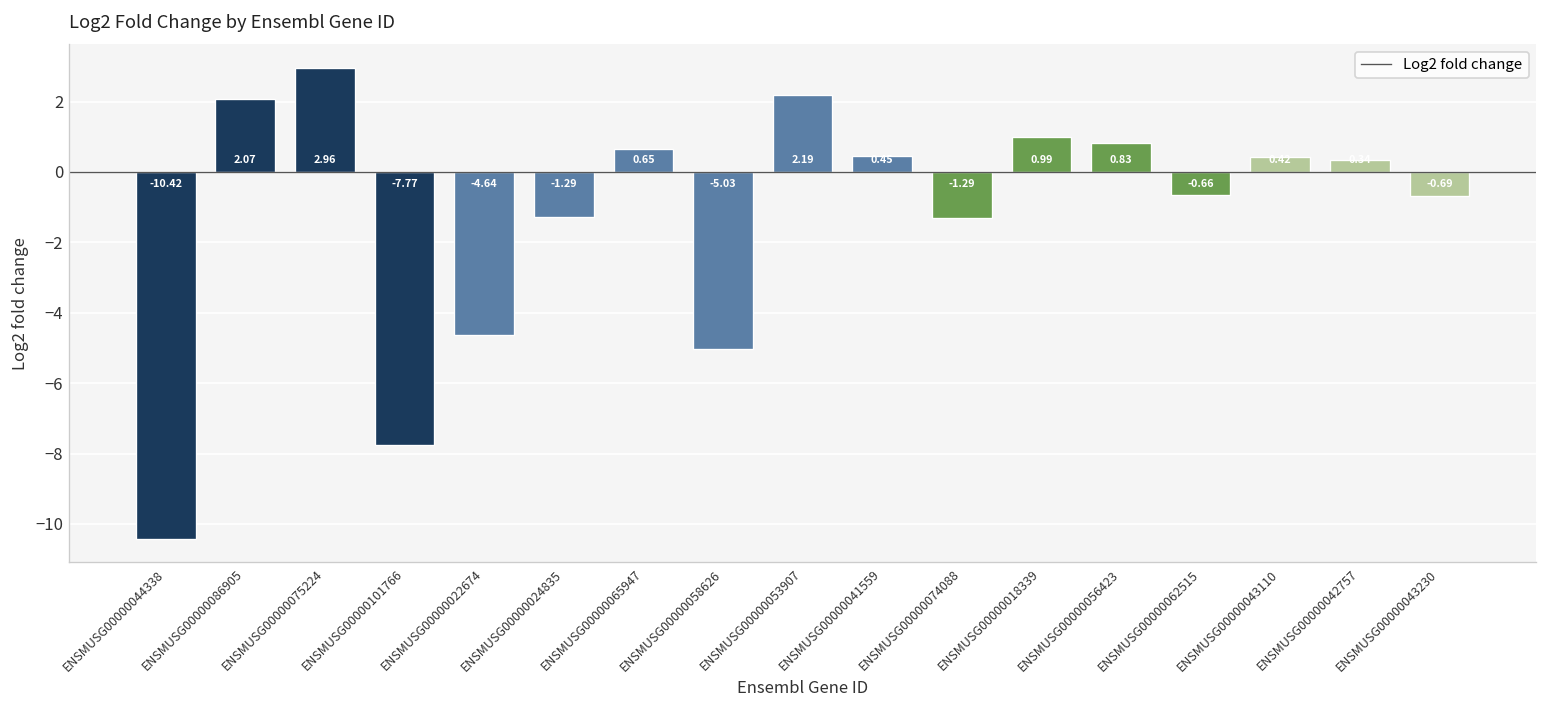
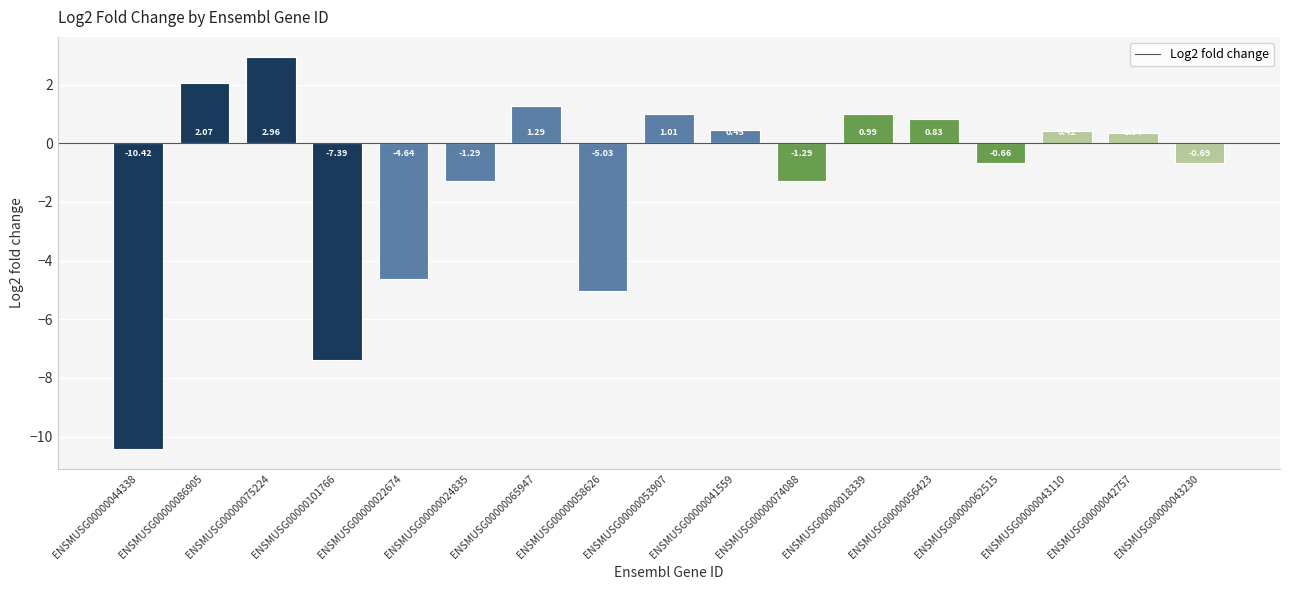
ENSMUSG00000101766: -7.77 -> -7.39
ENSMUSG00000065947: 0.65 -> 1.29
ENSMUSG00000053907: 2.19 -> 1.01
